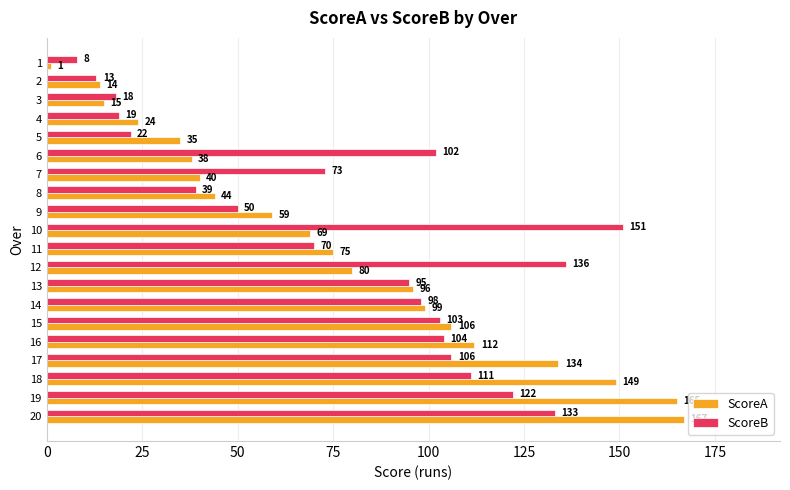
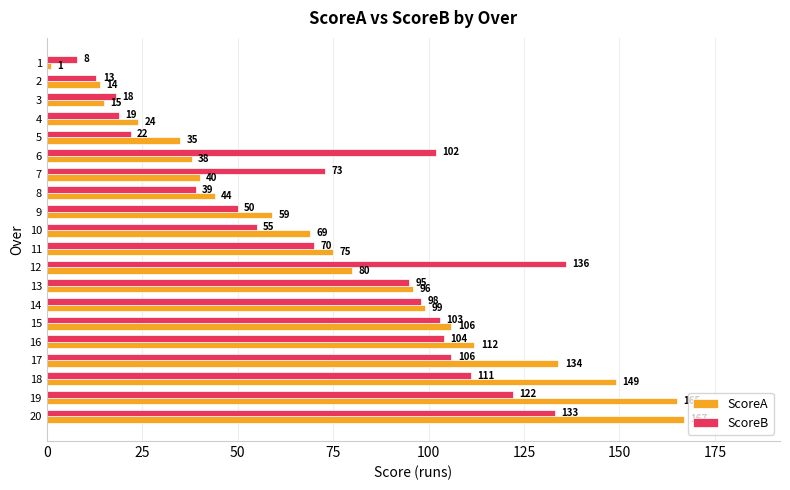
ScoreB, 10: 151 -> 55
